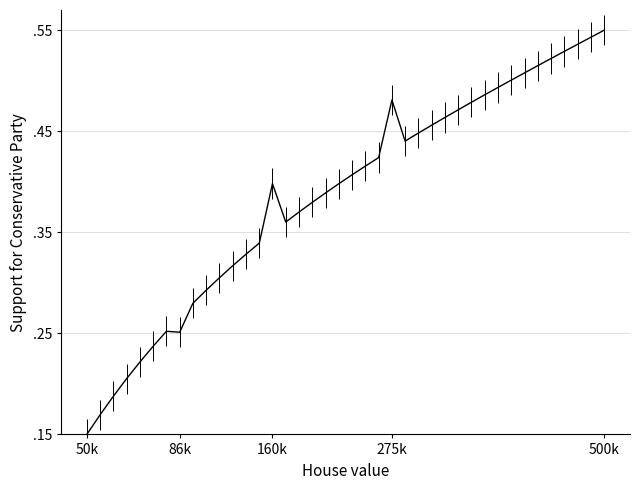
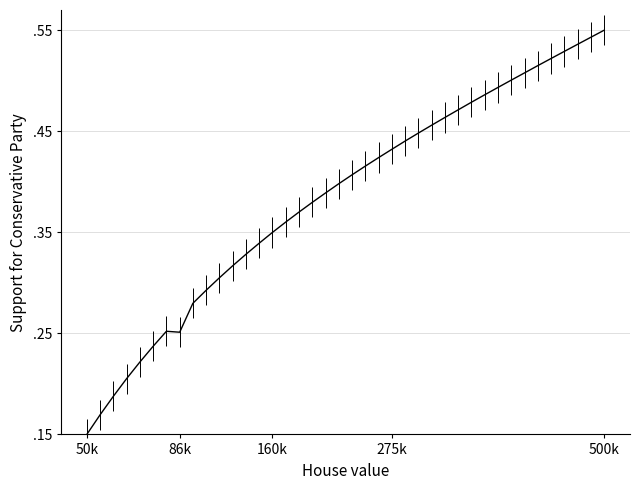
160k: .39.8 -> .35.0
275k: .48.1 -> .43.2
